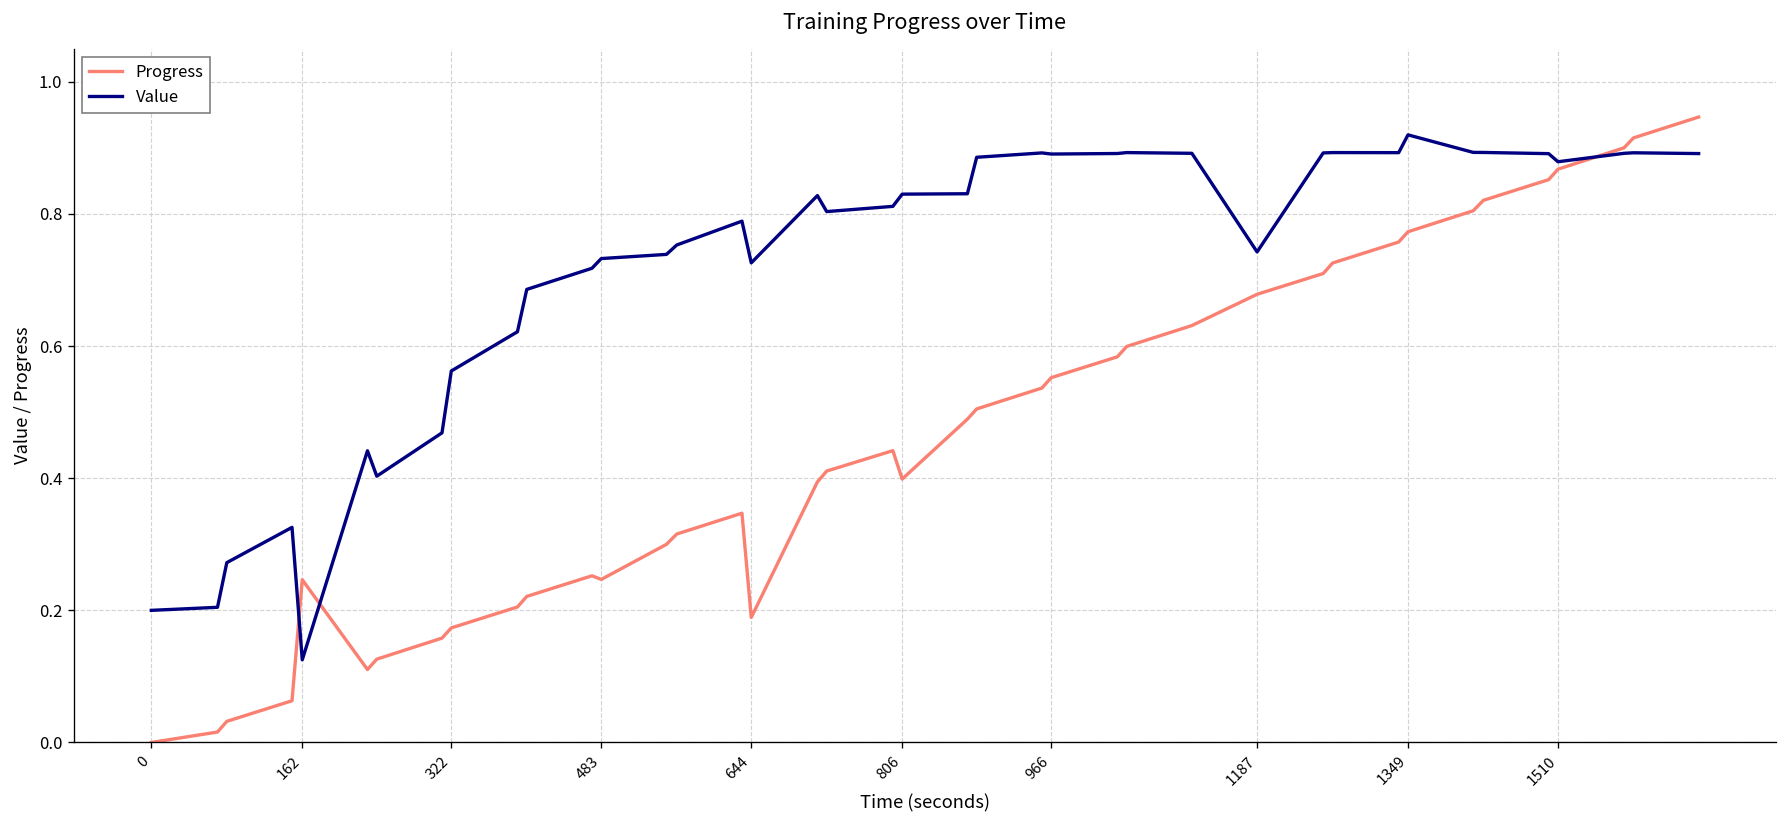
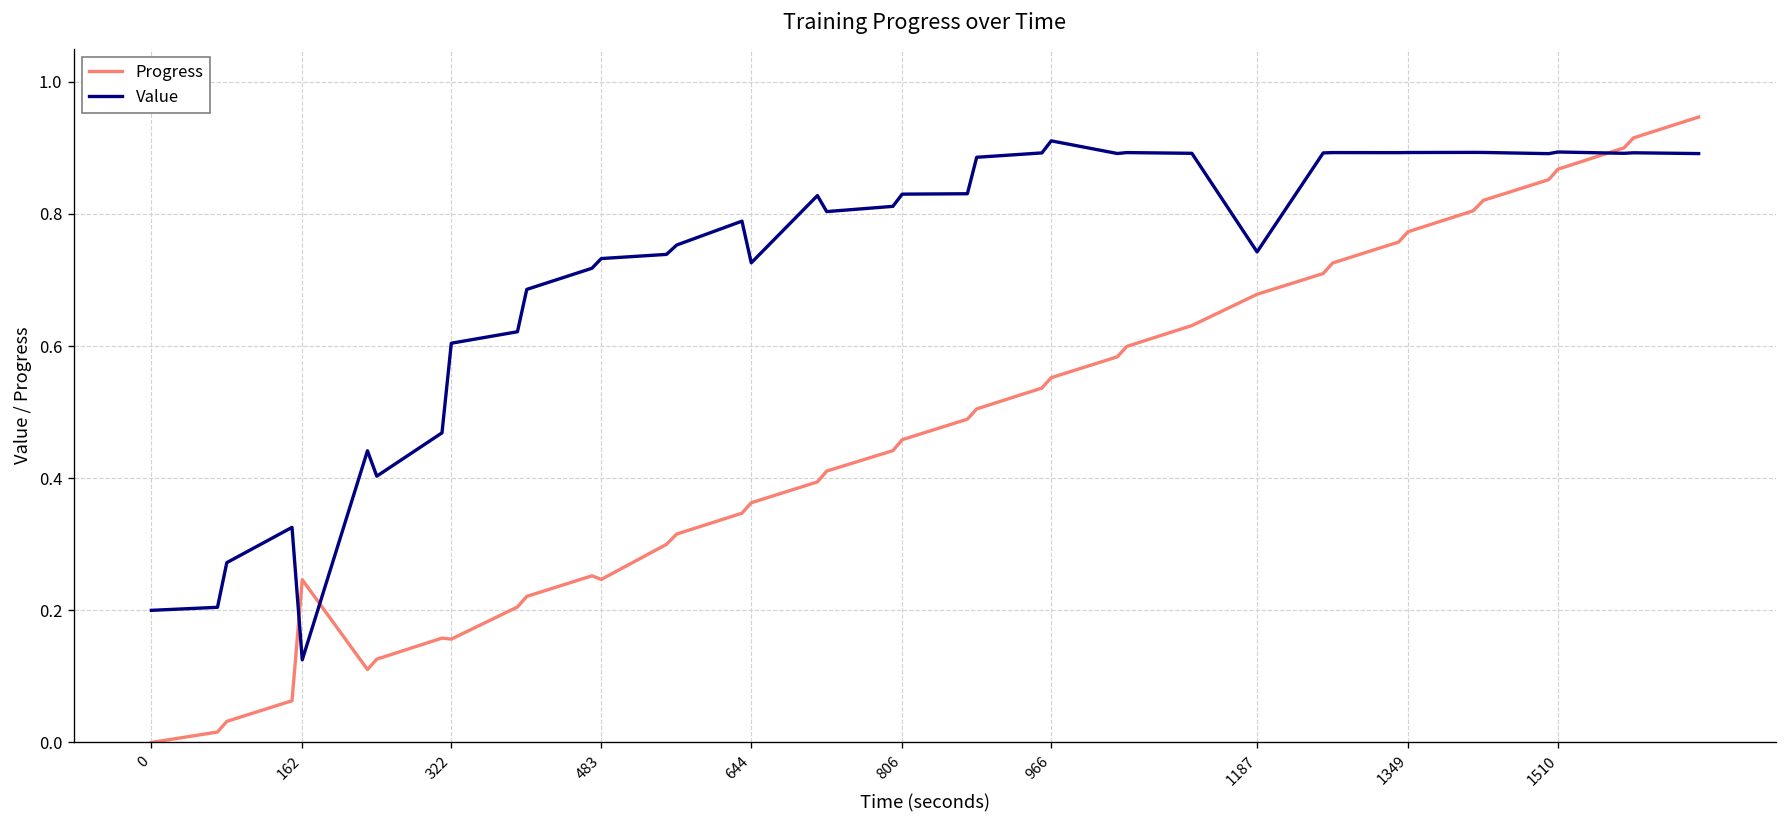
Progress, 322: 0.17 -> 0.16
Value, 322: 0.56 -> 0.60
Progress, 644: 0.19 -> 0.36
Progress, 806: 0.40 -> 0.46
Value, 966: 0.89 -> 0.91
Value, 1349: 0.92 -> 0.89
Value, 1510: 0.88 -> 0.89
